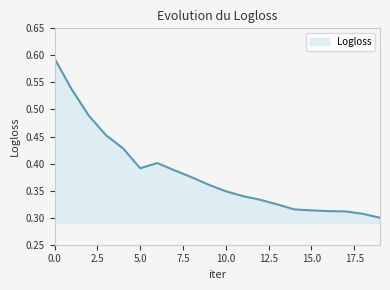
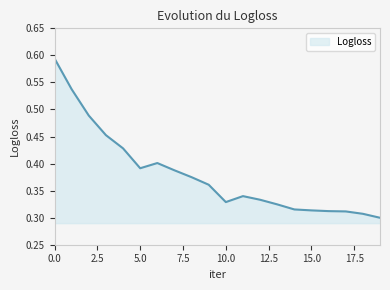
10.0: 0.35 -> 0.33
